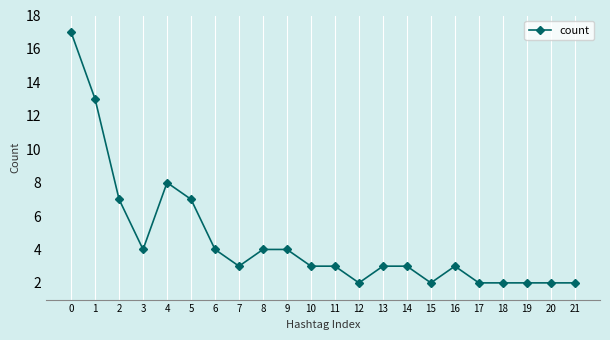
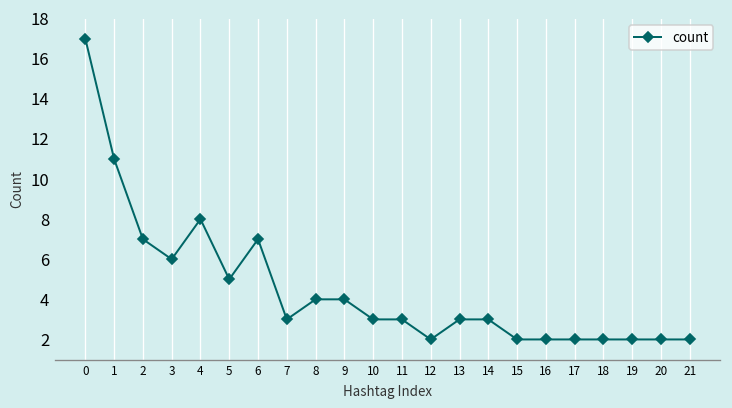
1: 13 -> 11
3: 4 -> 6
5: 7 -> 5
6: 4 -> 7
16: 3 -> 2
